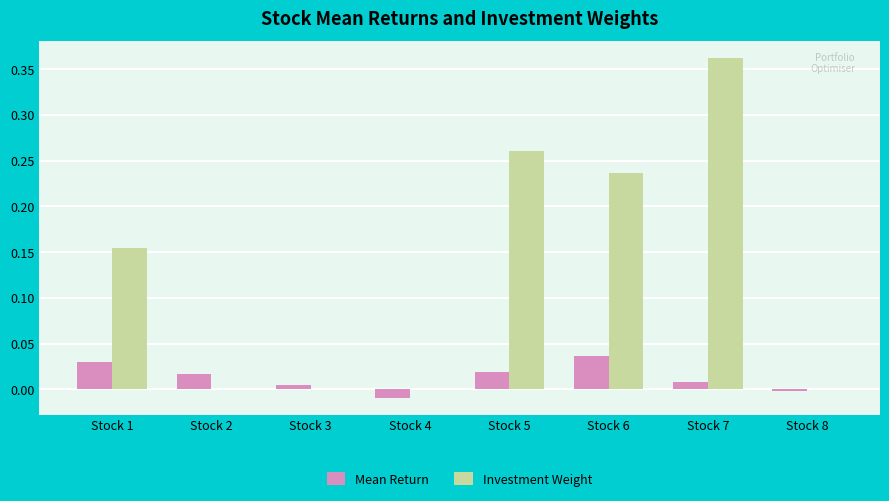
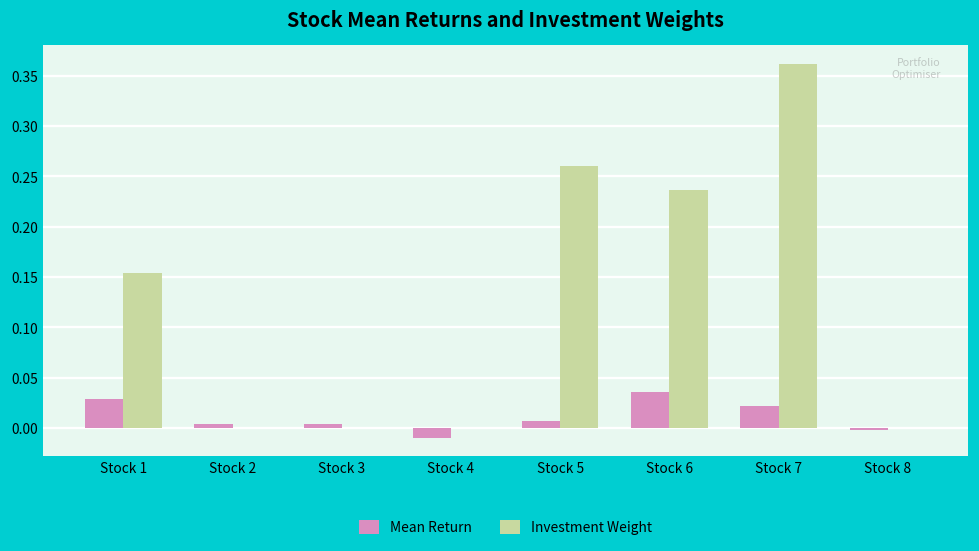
Mean Return, Stock 2: 0.02 -> 0.00
Mean Return, Stock 5: 0.02 -> 0.01
Mean Return, Stock 7: 0.01 -> 0.02
